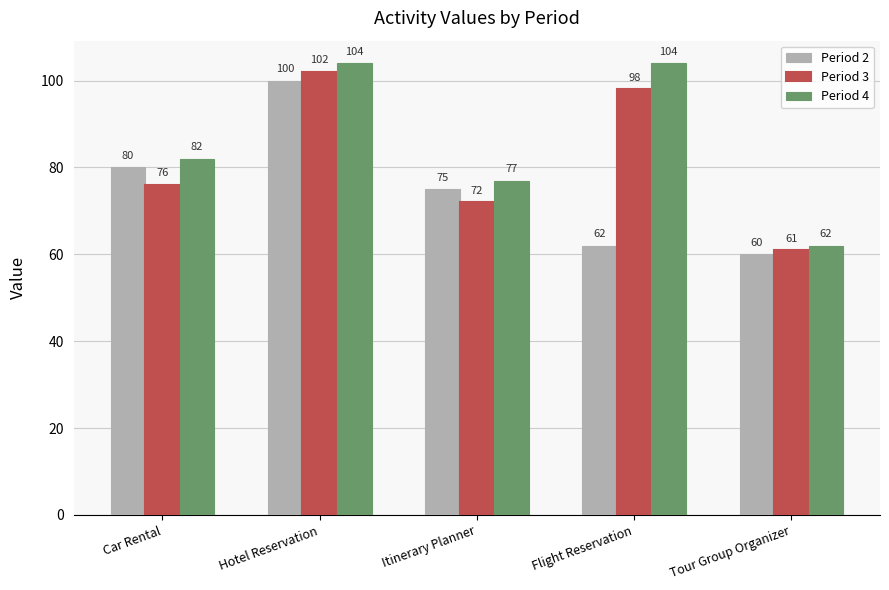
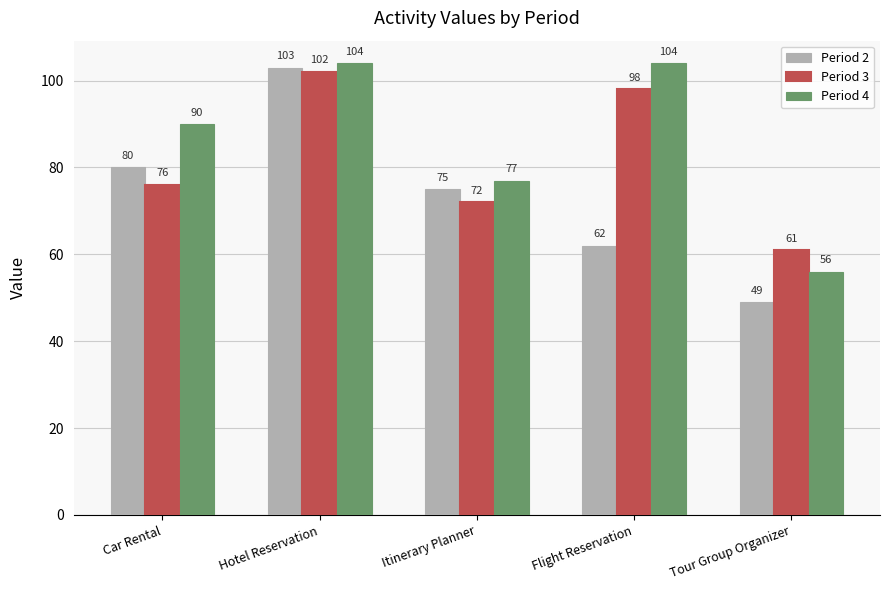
Period 4, Car Rental: 82 -> 90
Period 2, Hotel Reservation: 100 -> 103
Period 2, Tour Group Organizer: 60 -> 49
Period 4, Tour Group Organizer: 62 -> 56
